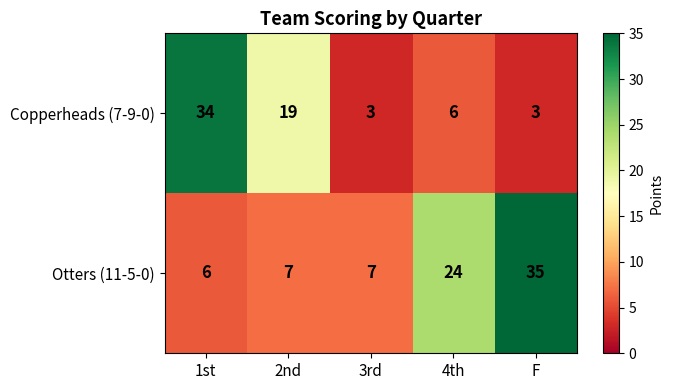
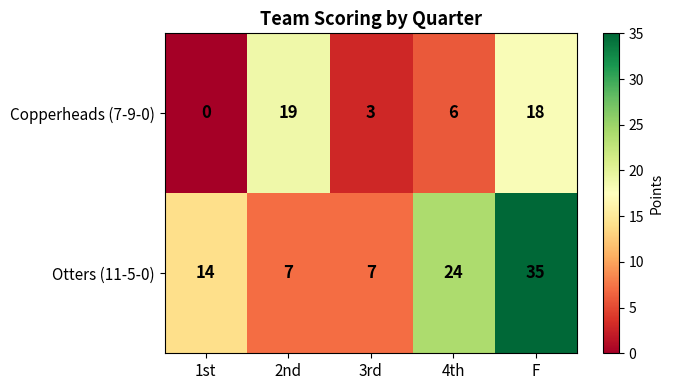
Copperheads (7-9-0), 1st: 34 -> 0
Copperheads (7-9-0), F: 3 -> 18
Otters (11-5-0), 1st: 6 -> 14
